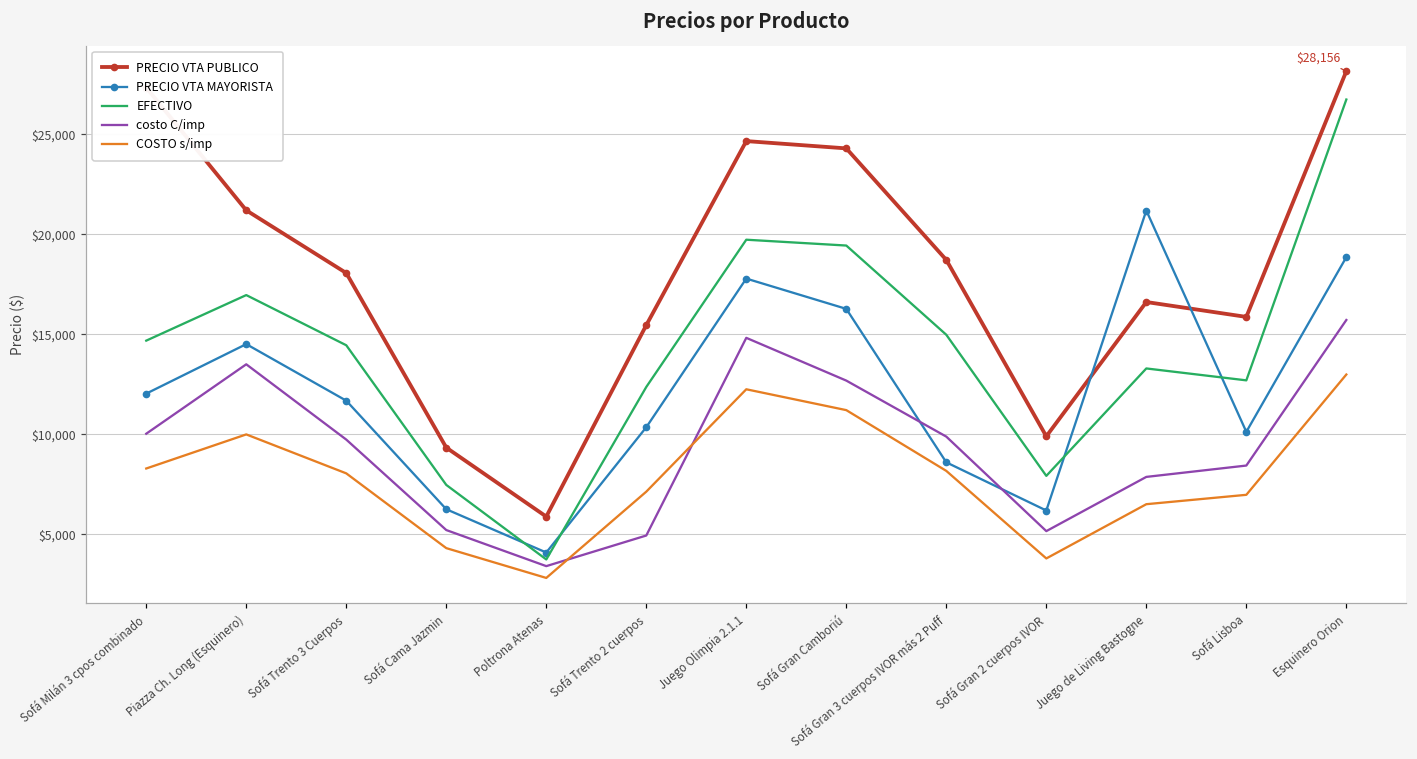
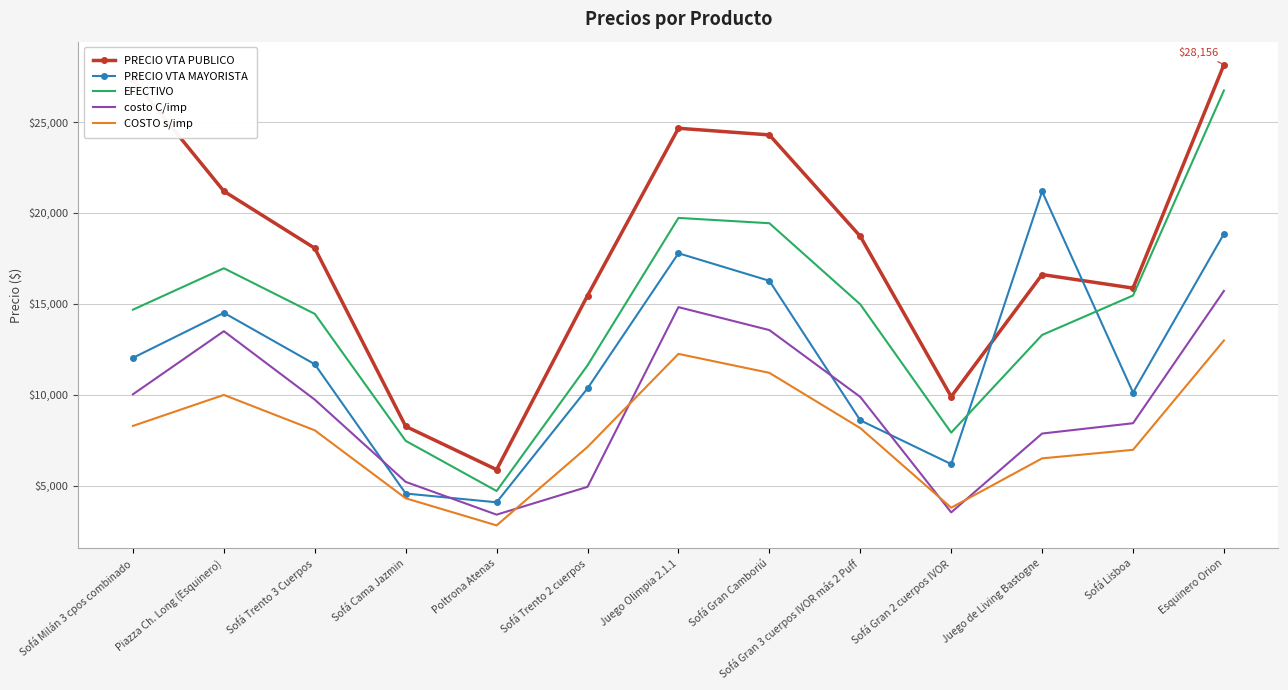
PRECIO VTA PUBLICO, Sofá Cama Jazmin: $9,300 -> $8,300
PRECIO VTA MAYORISTA, Sofá Cama Jazmin: $6,200 -> $4,600
EFECTIVO, Poltrona Atenas: $3,700 -> $4,700
EFECTIVO, Sofá Trento 2 cuerpos: $12,400 -> $11,600
costo C/imp, Sofá Gran Camboriú: $12,700 -> $13,600
costo C/imp, Sofá Gran 2 cuerpos IVOR: $5,200 -> $3,500
EFECTIVO, Sofá Lisboa: $12,700 -> $15,500
